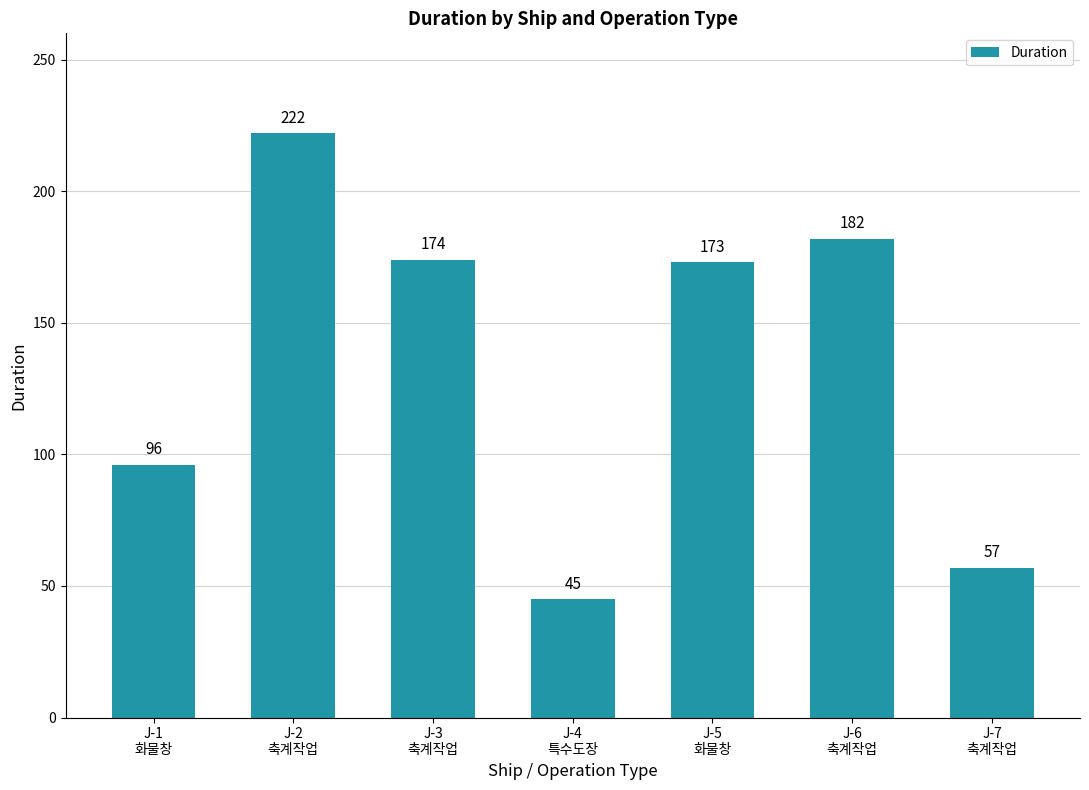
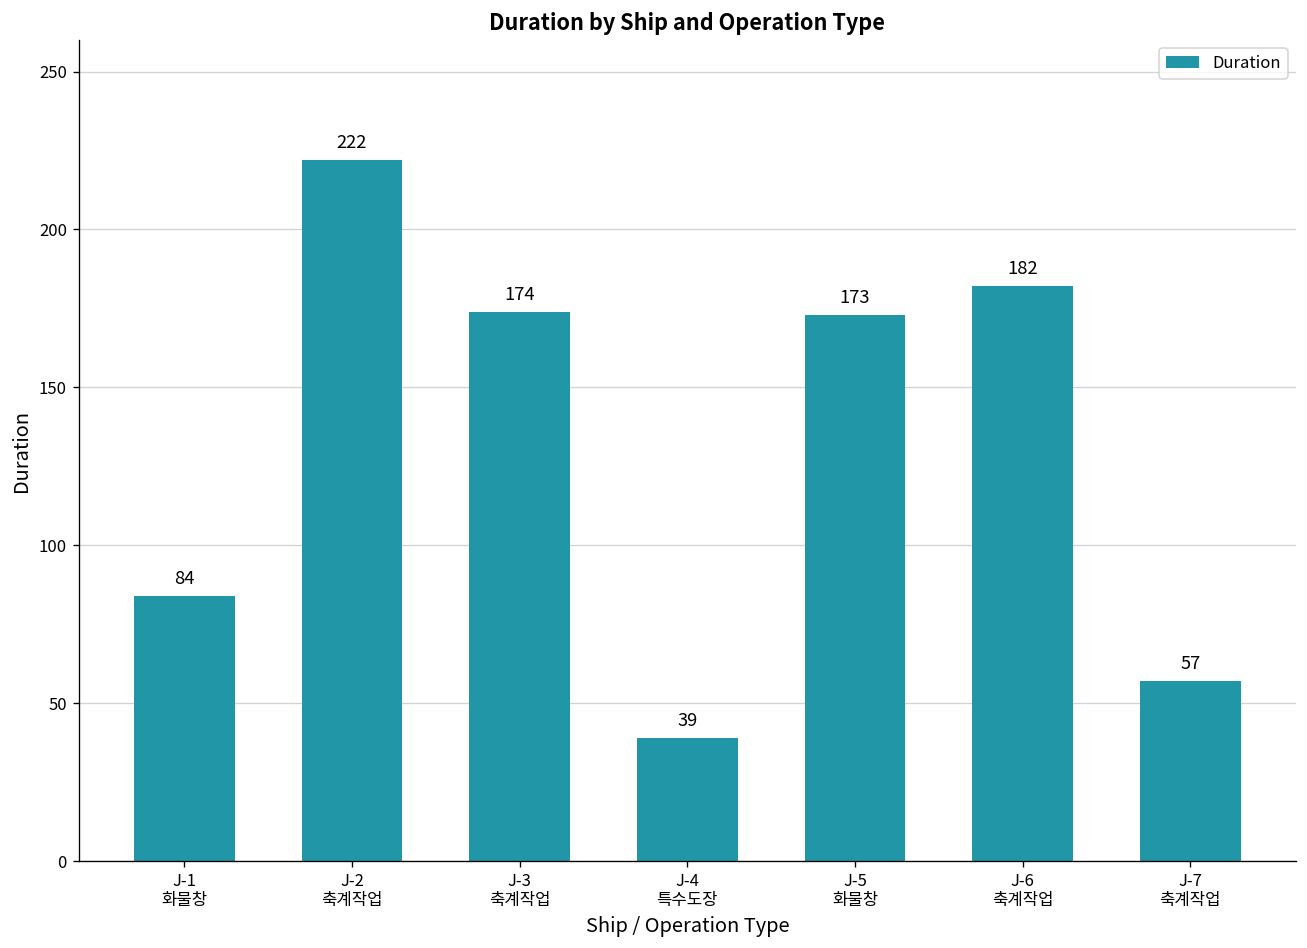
J-1 화물창: 96 -> 84
J-4 특수도장: 45 -> 39
